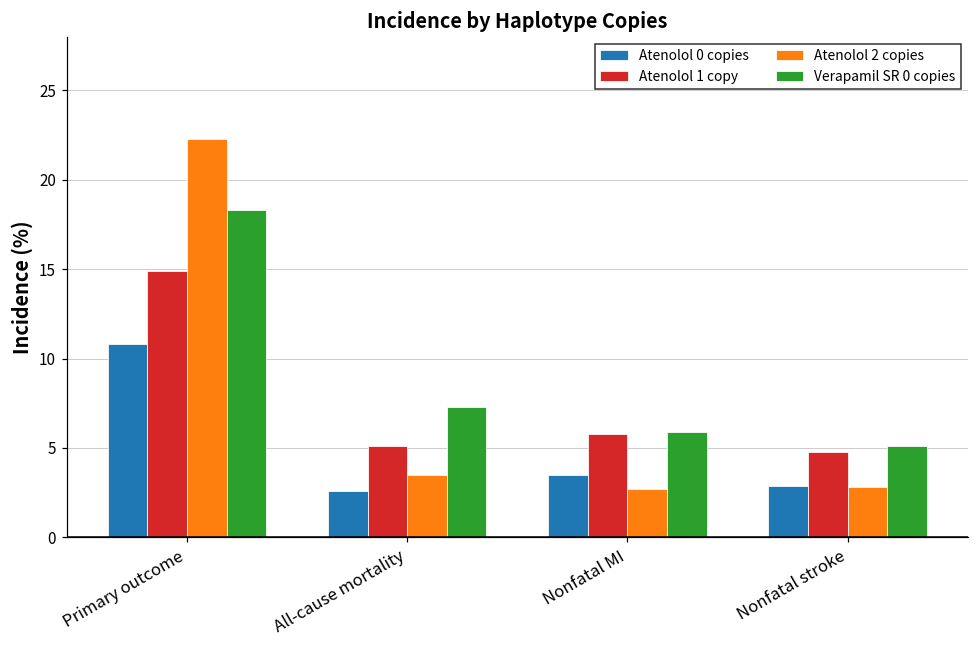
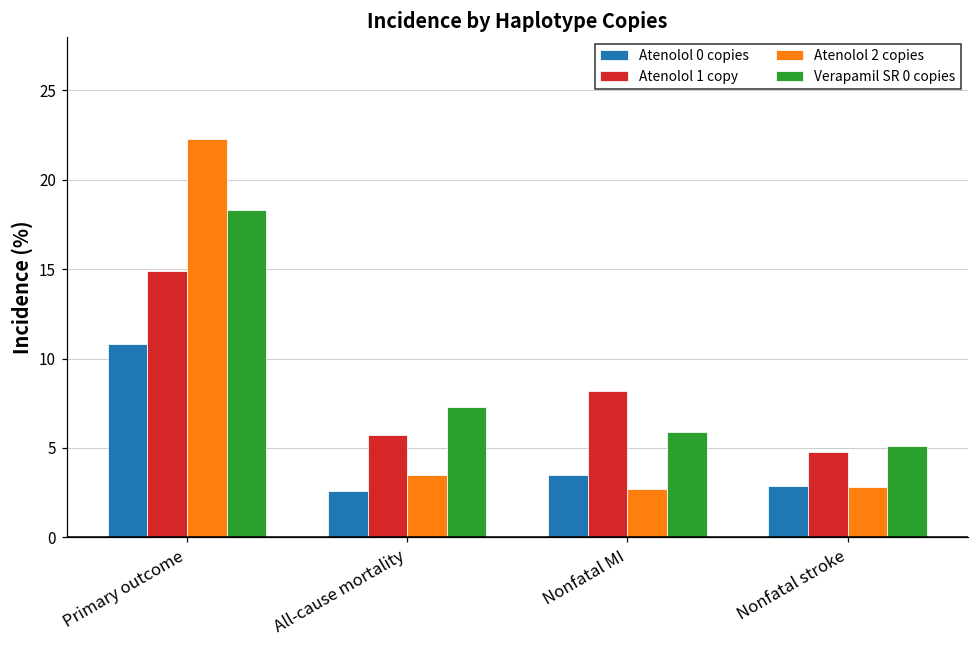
Atenolol 1 copy, All-cause mortality: 5.1 -> 5.7
Atenolol 1 copy, Nonfatal MI: 5.8 -> 8.2
